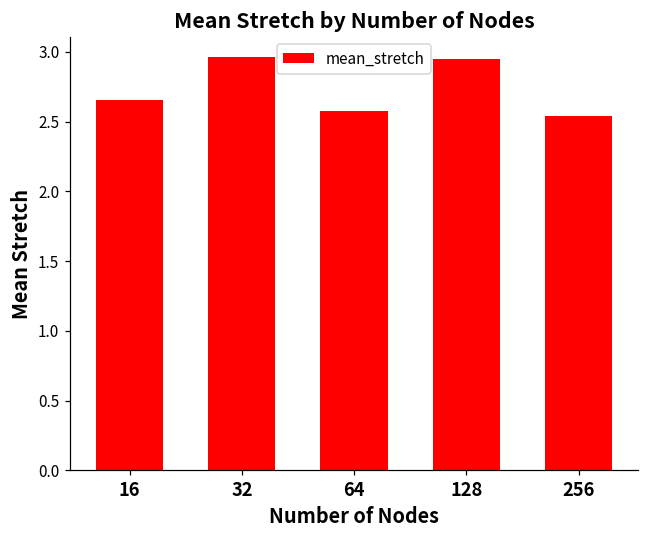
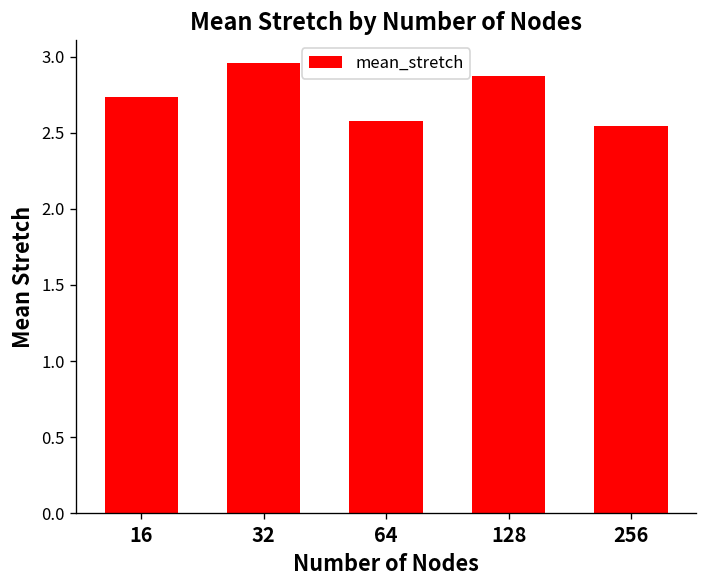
16: 2.66 -> 2.73
128: 2.95 -> 2.87
